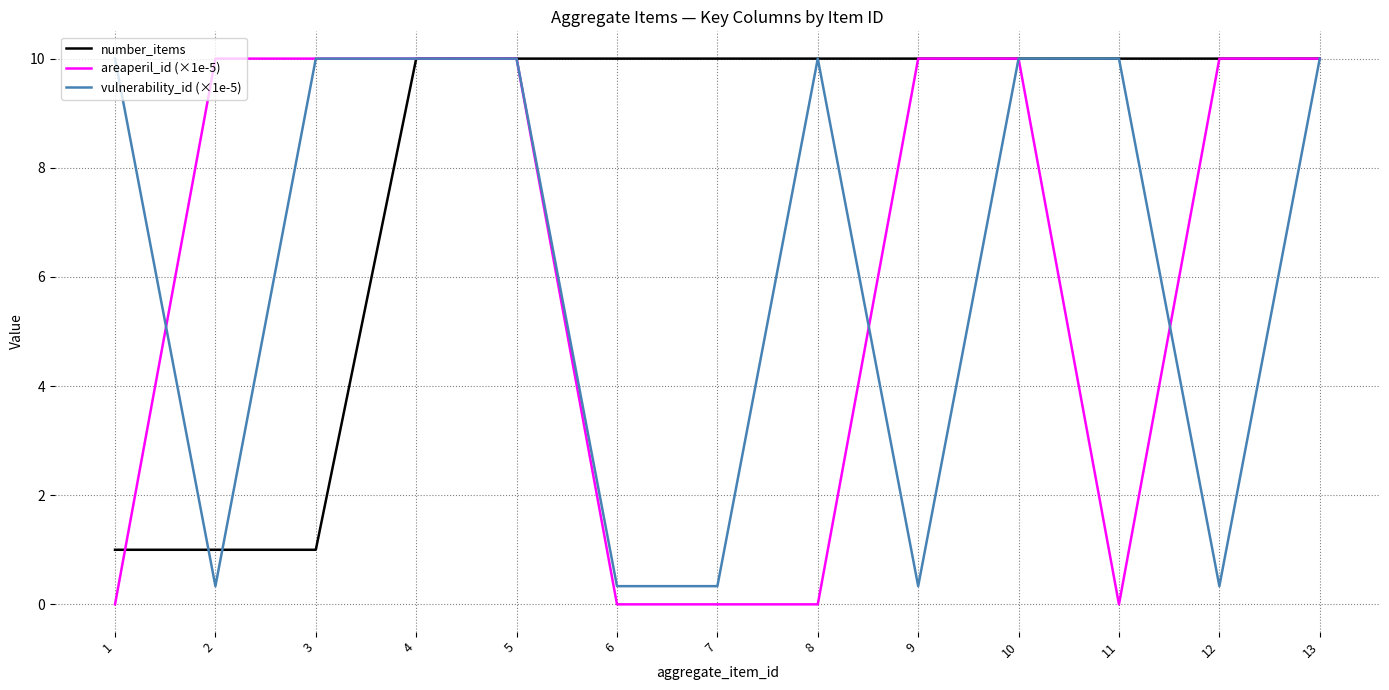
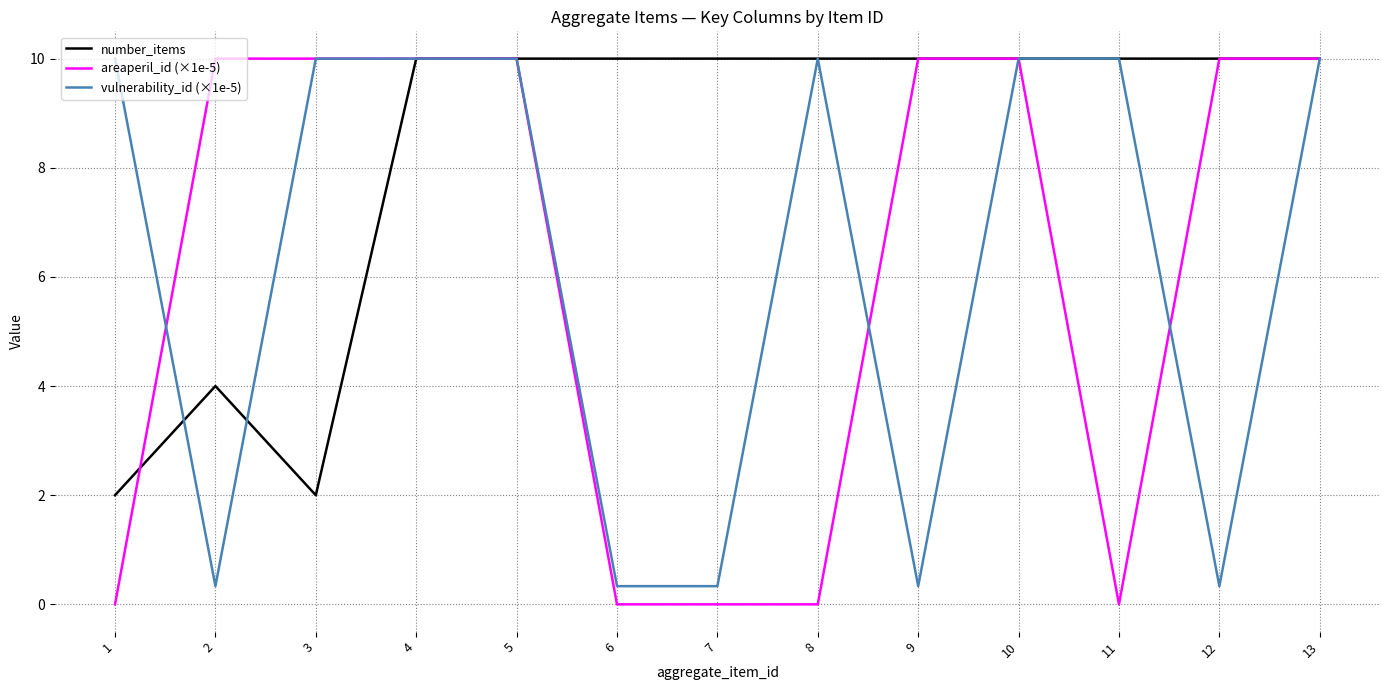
number_items, 1: 1 -> 2
number_items, 2: 1 -> 4
number_items, 3: 1 -> 2
